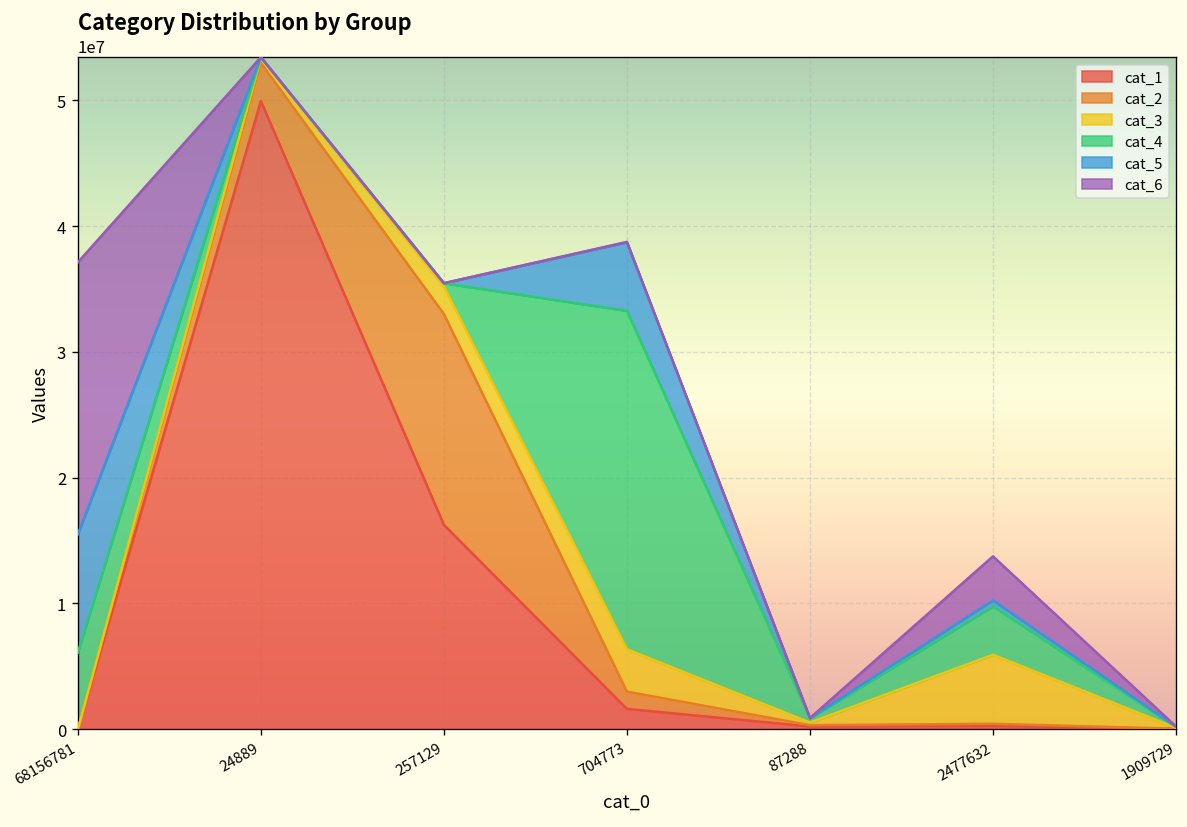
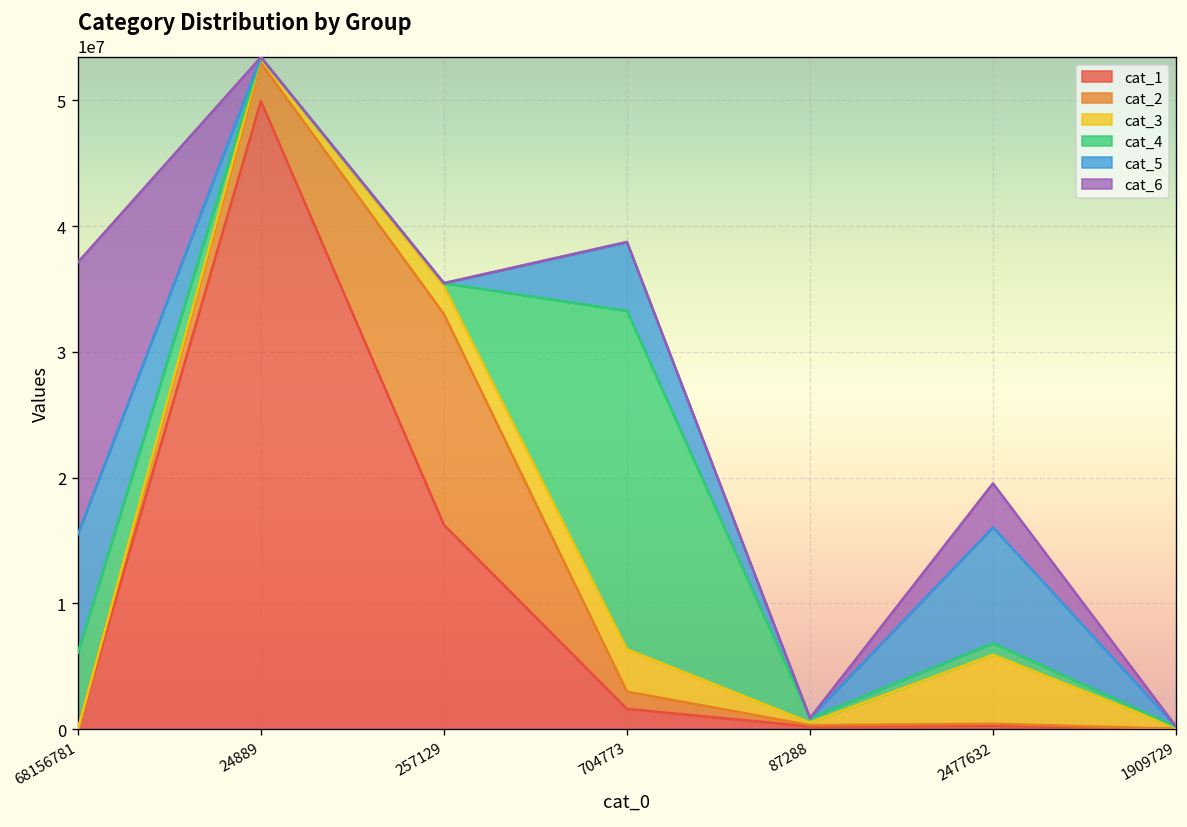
cat_4, 2477632: 3800000 -> 900000
cat_5, 2477632: 500000 -> 9200000
